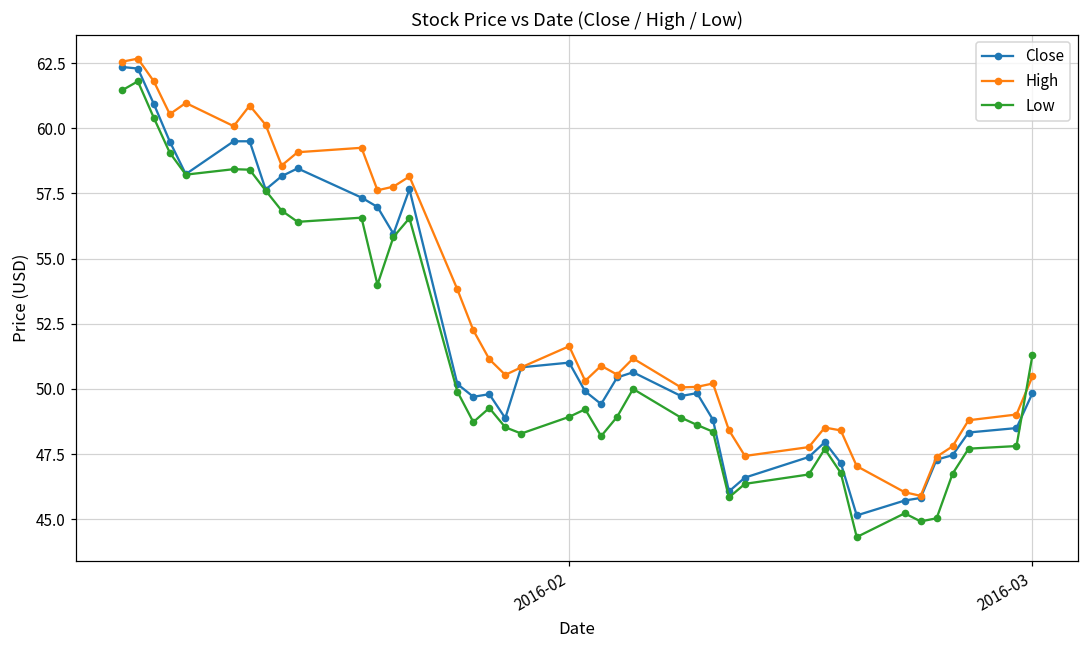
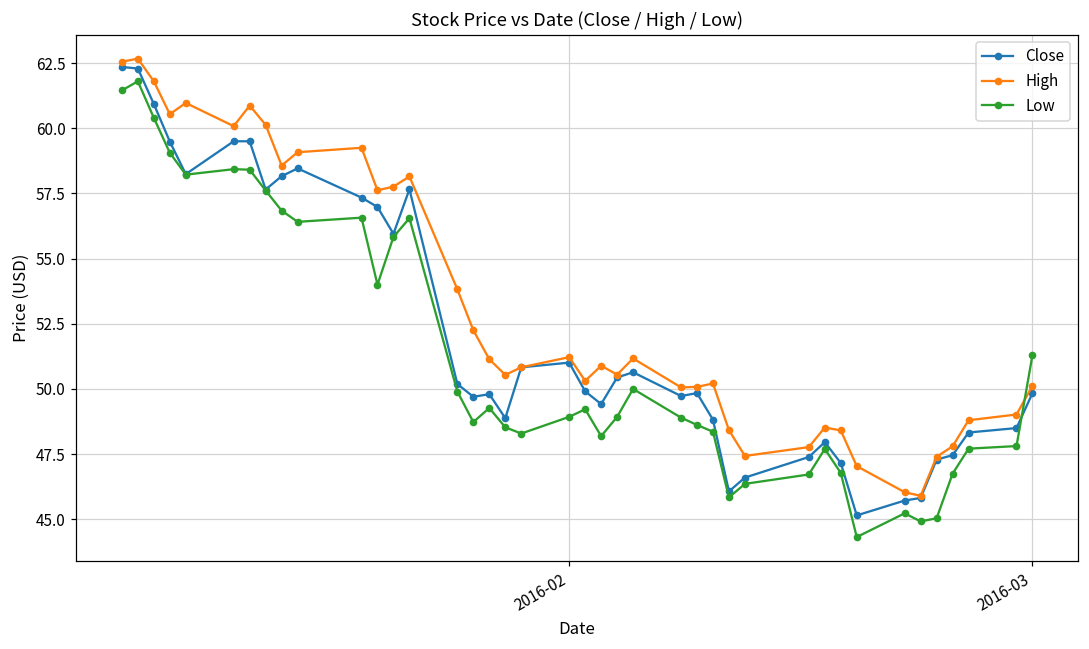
High, 2016-02: 51.6 -> 51.2
High, 2016-03: 50.5 -> 50.1
